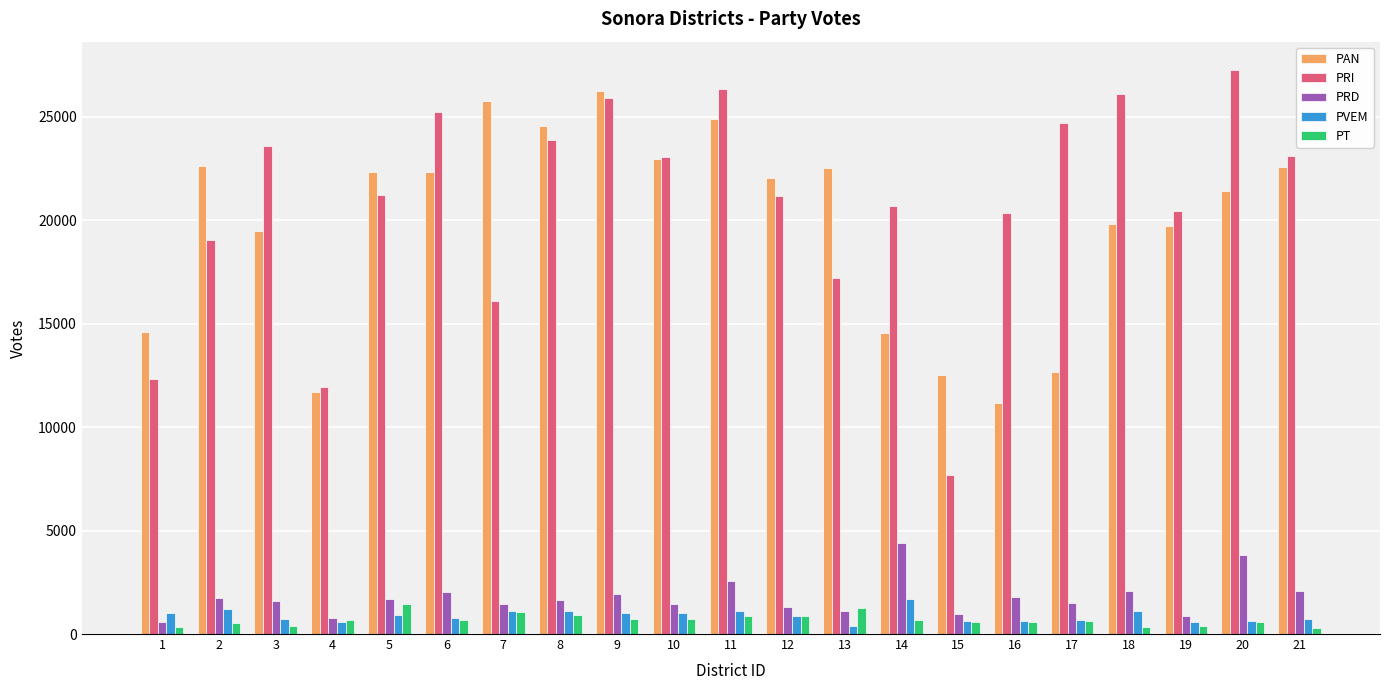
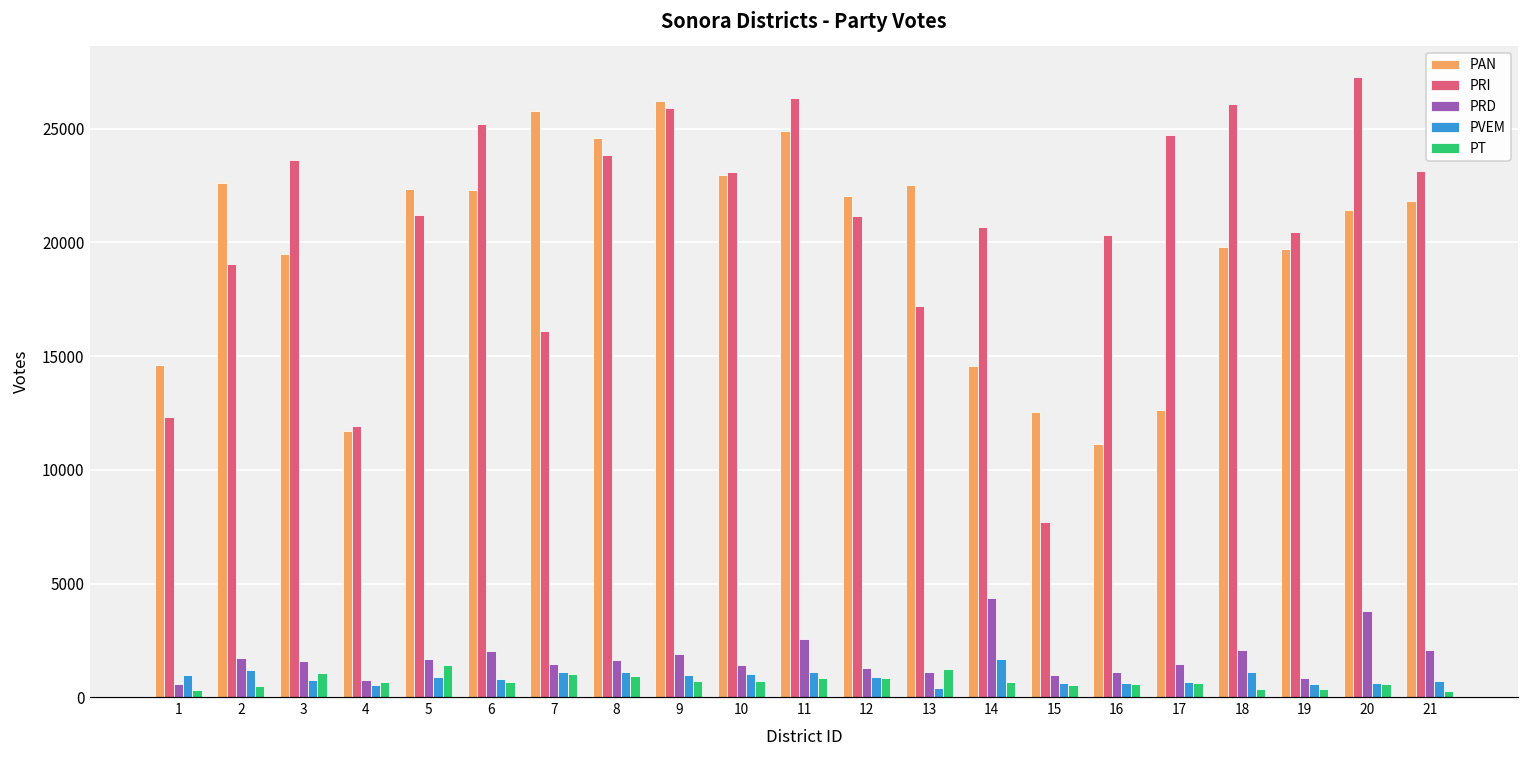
PT, 3: 400 -> 1100
PRD, 16: 1800 -> 1100
PAN, 21: 22600 -> 21800
